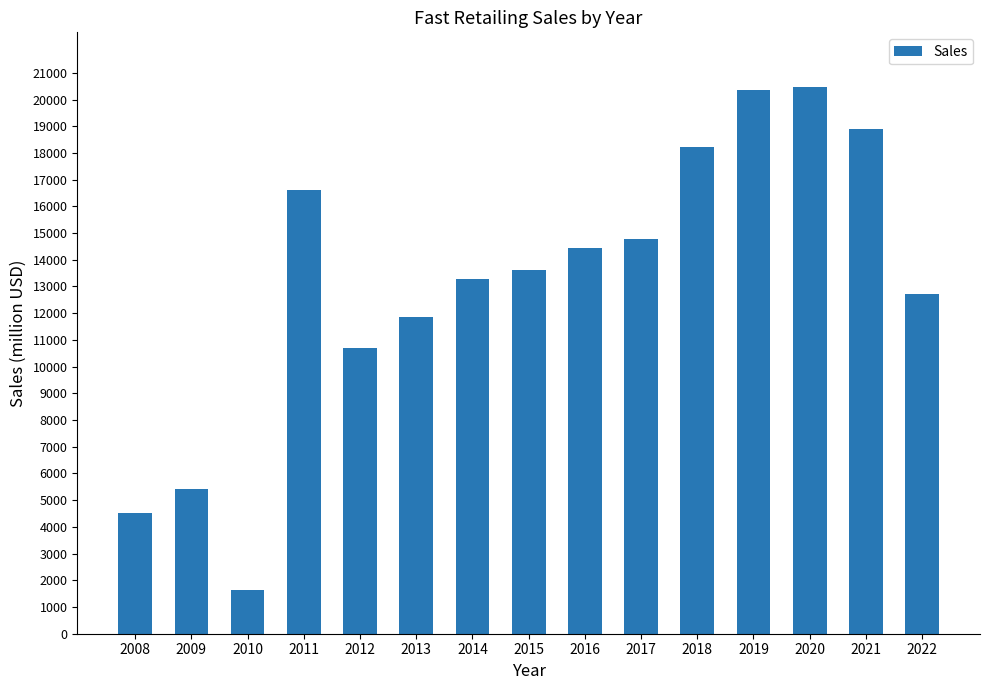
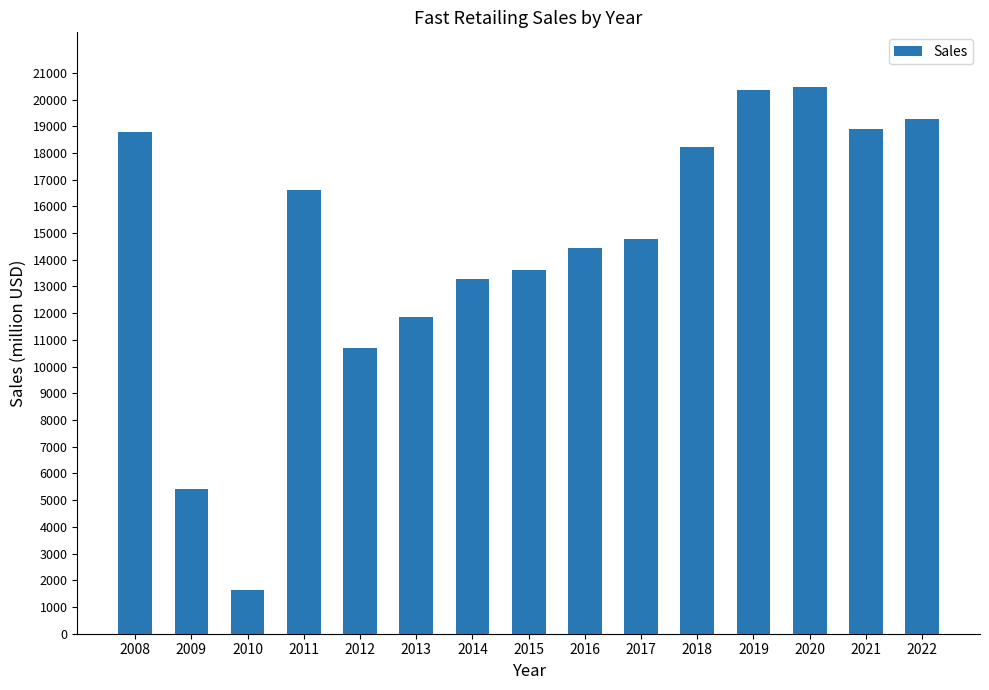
2008: 4500 -> 18800
2022: 12700 -> 19300
